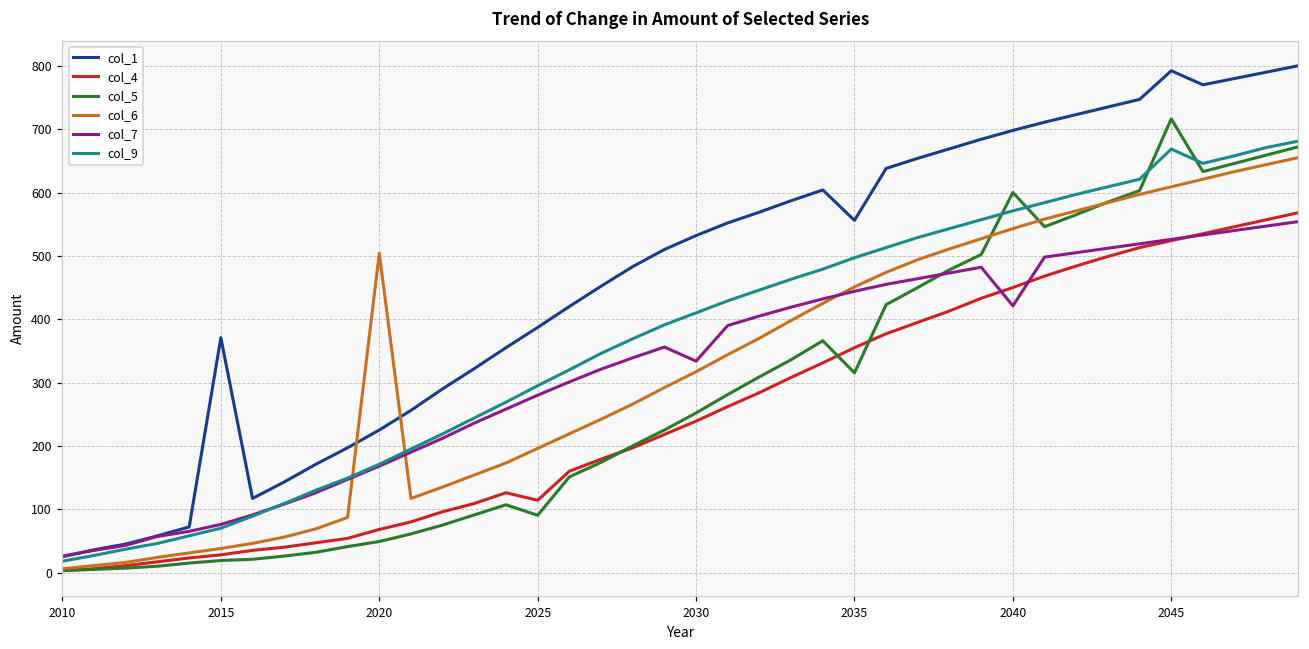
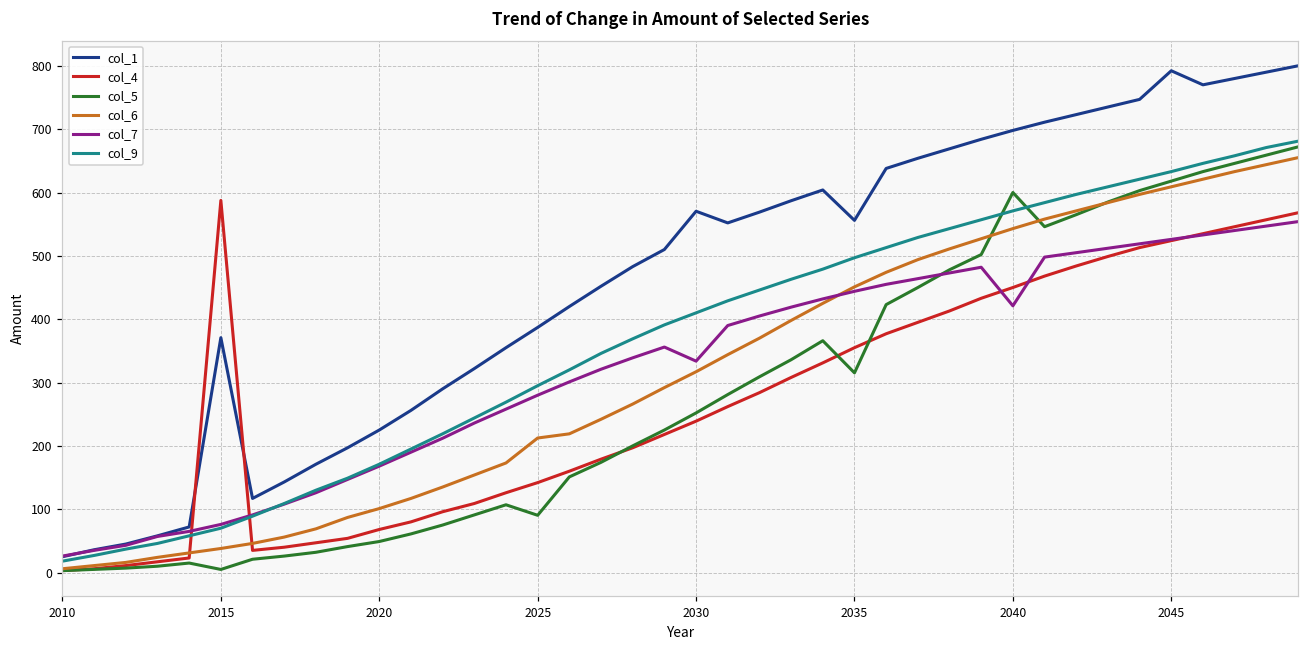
col_4, 2015: 30 -> 590
col_5, 2015: 20 -> 0
col_6, 2020: 500 -> 100
col_4, 2025: 110 -> 140
col_6, 2025: 200 -> 210
col_1, 2030: 530 -> 570
col_5, 2045: 720 -> 620
col_9, 2045: 670 -> 630
